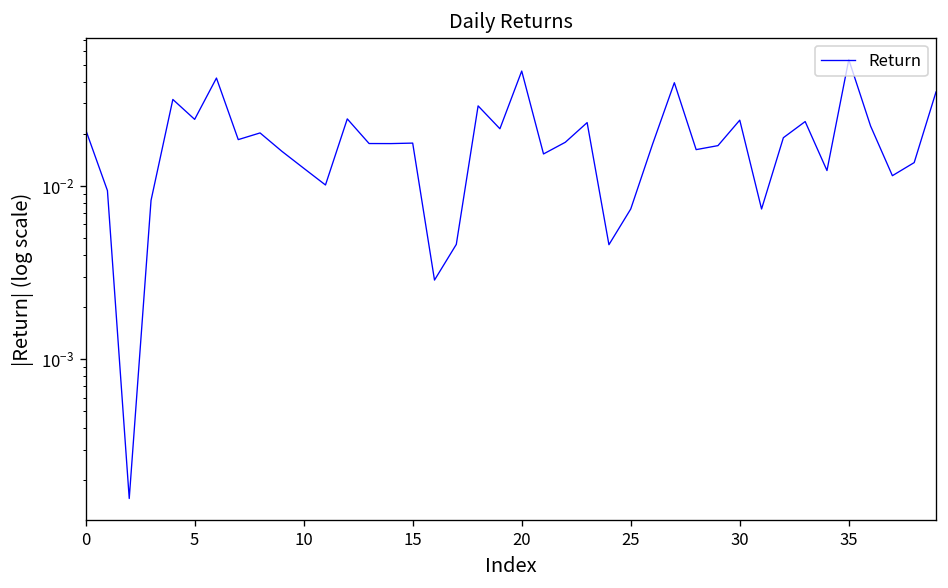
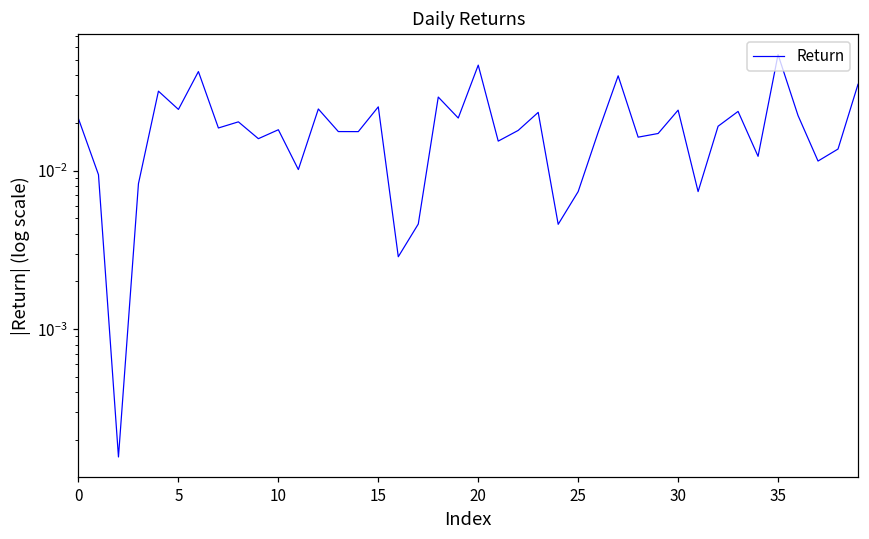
10: 0.013 -> 0.018
15: 0.018 -> 0.025
